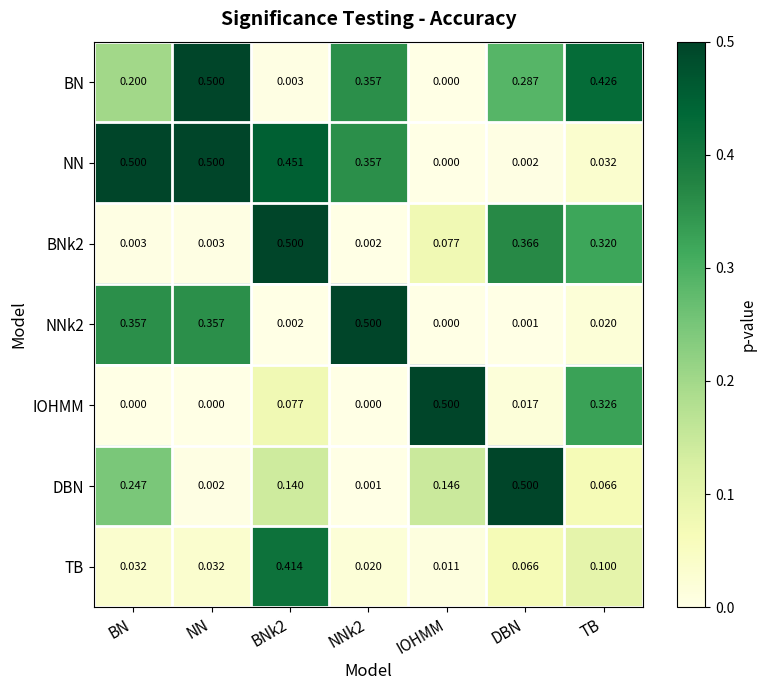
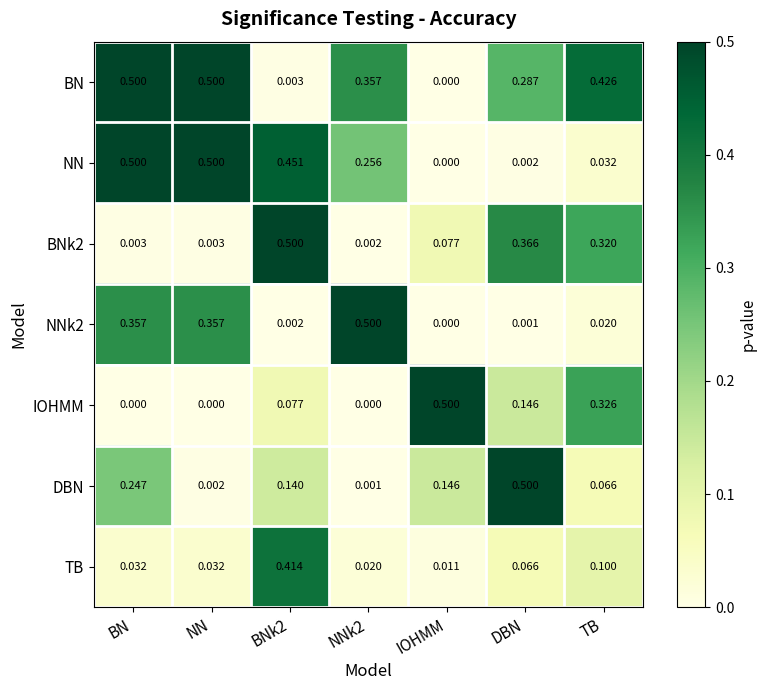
BN, BN: 0.200 -> 0.500
NN, NNk2: 0.357 -> 0.256
IOHMM, DBN: 0.017 -> 0.146
